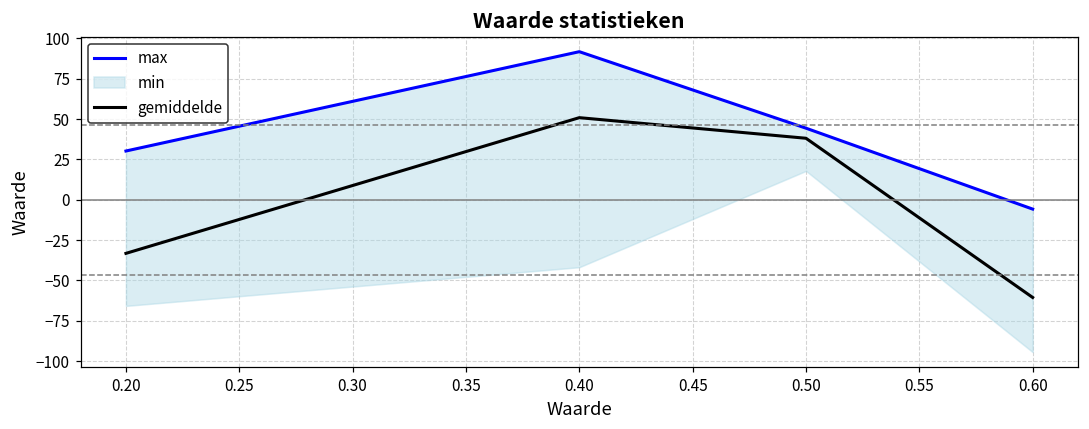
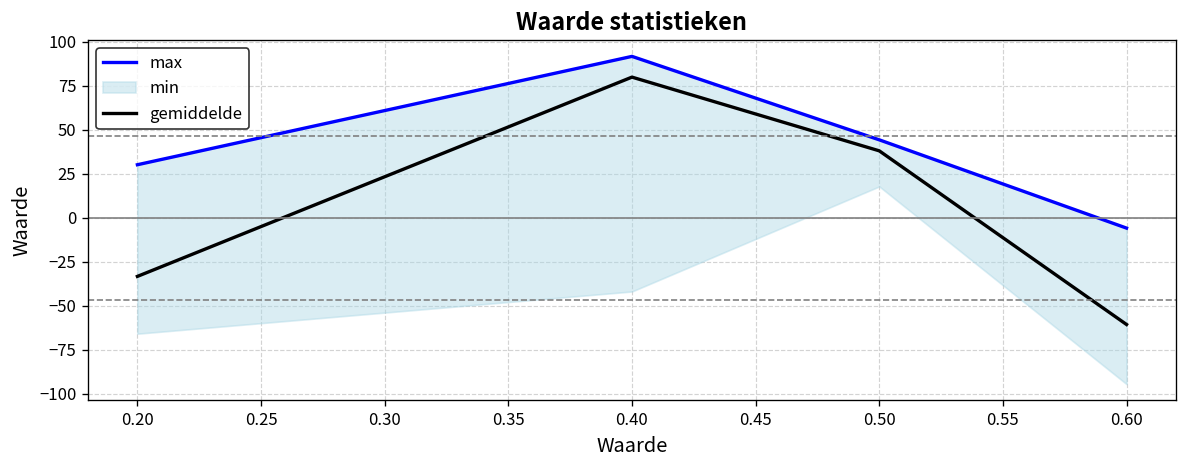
gemiddelde, 0.40: 51 -> 80
